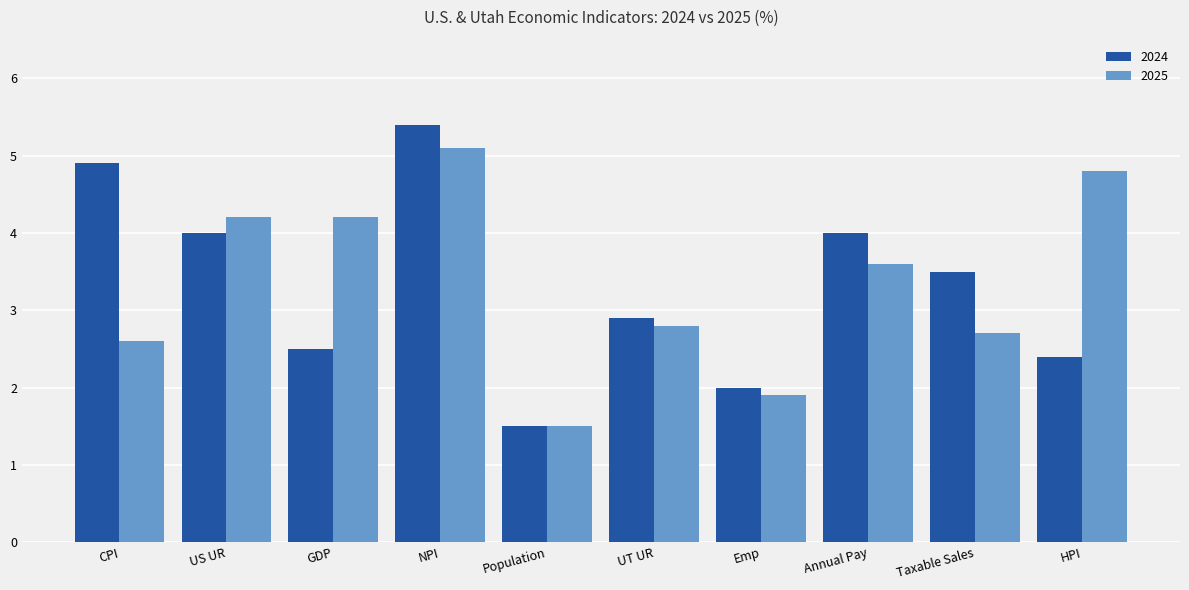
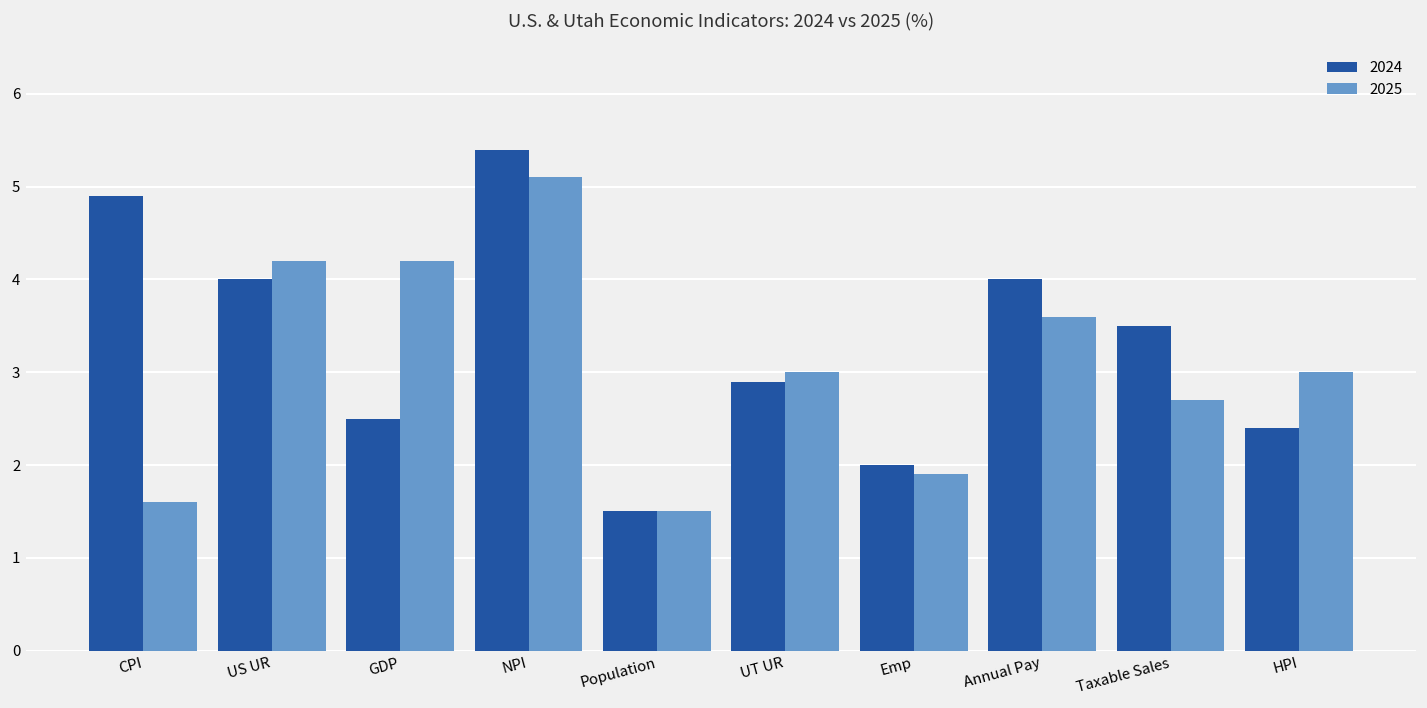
2025, CPI: 2.6 -> 1.6
2025, UT UR: 2.8 -> 3.0
2025, HPI: 4.8 -> 3.0
